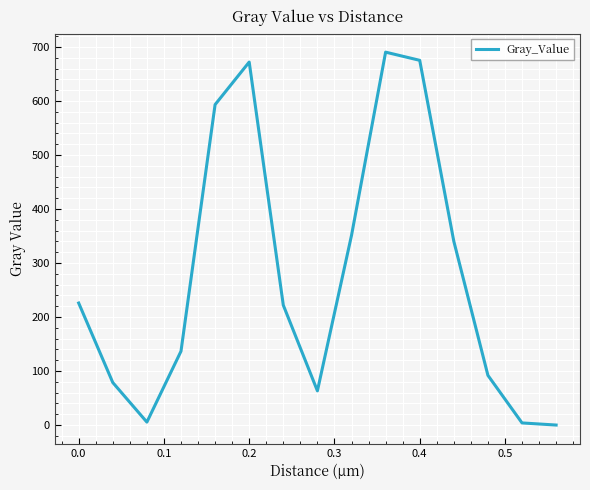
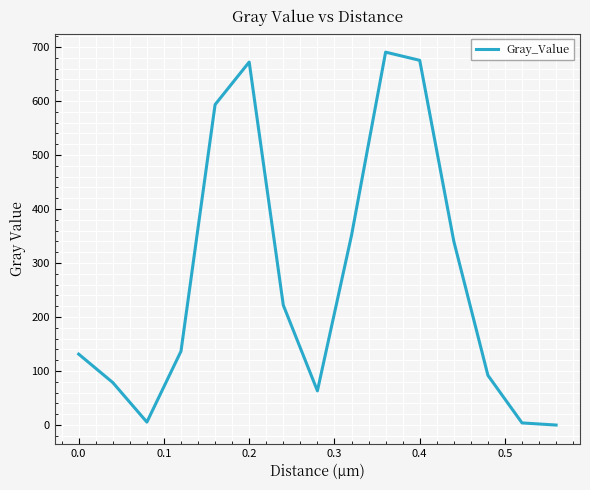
0.0: 230 -> 130
